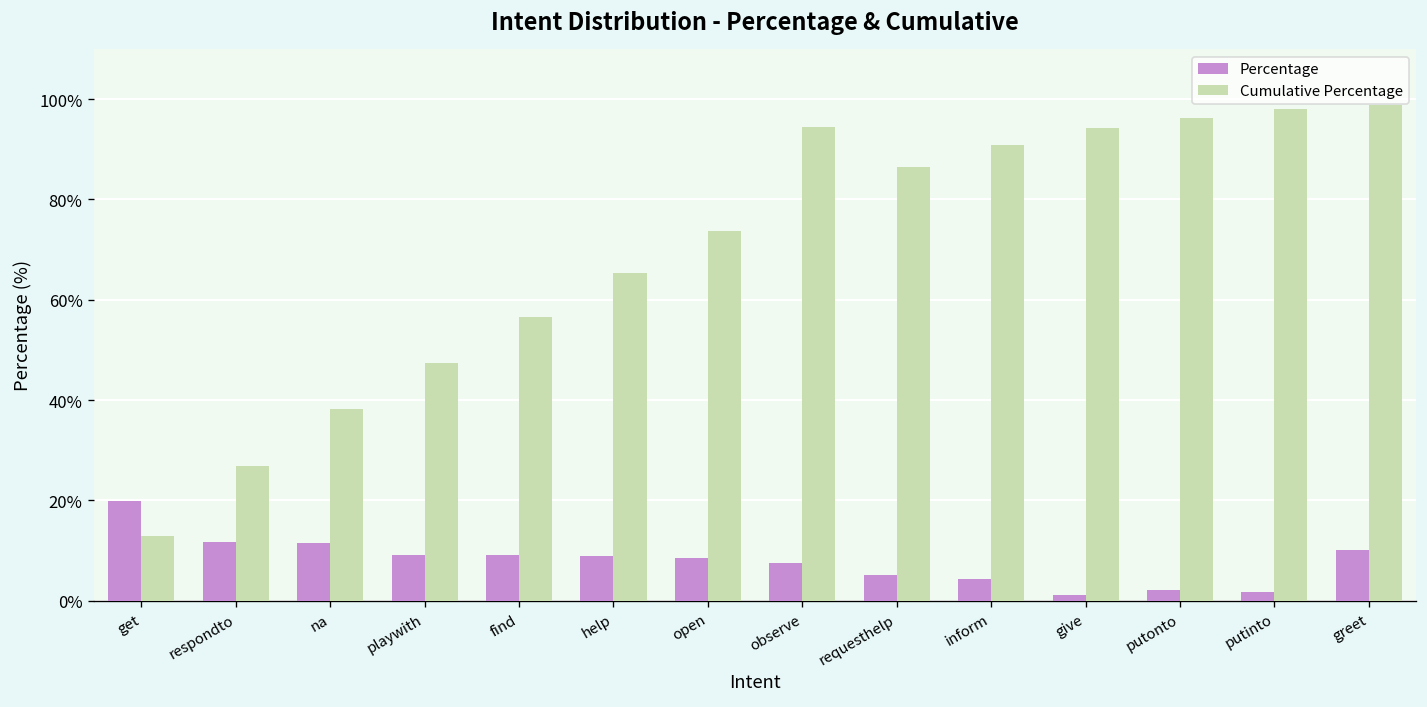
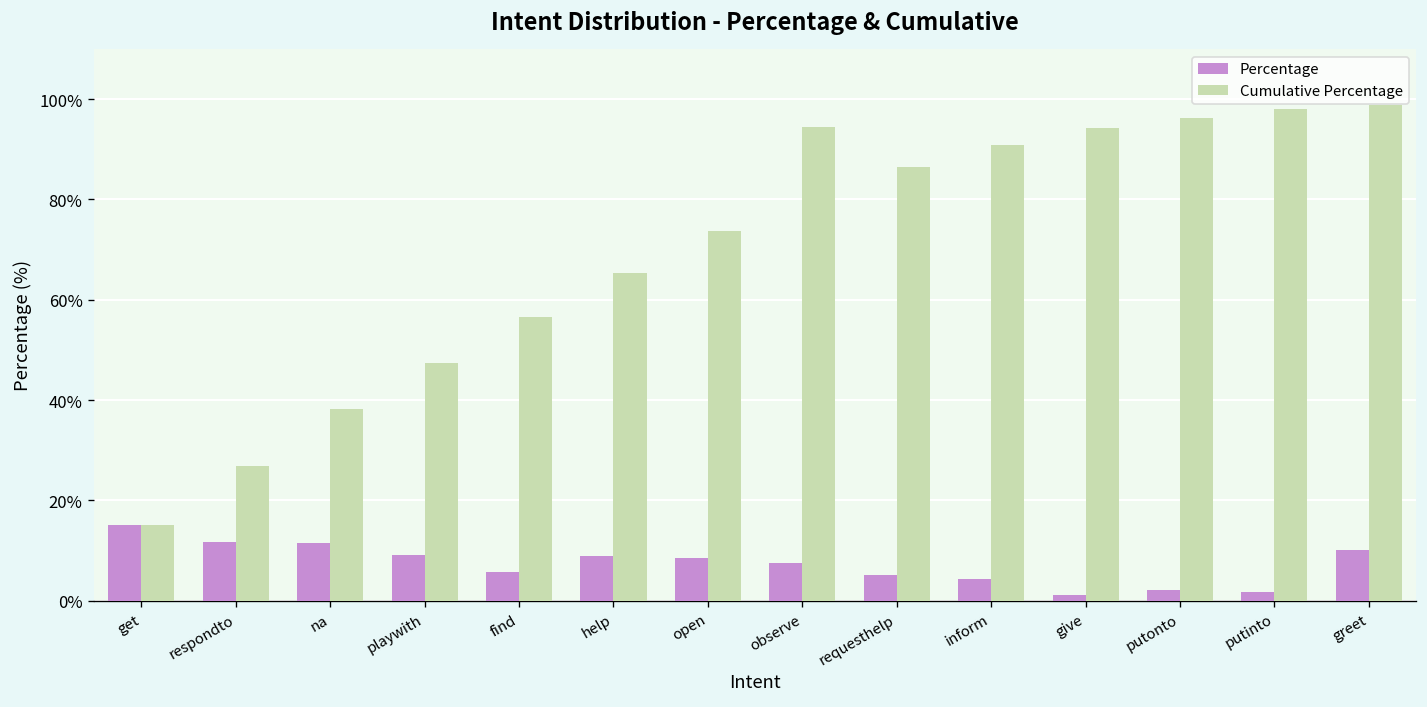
Percentage, get: 20% -> 15%
Cumulative Percentage, get: 13% -> 15%
Percentage, find: 9% -> 6%
